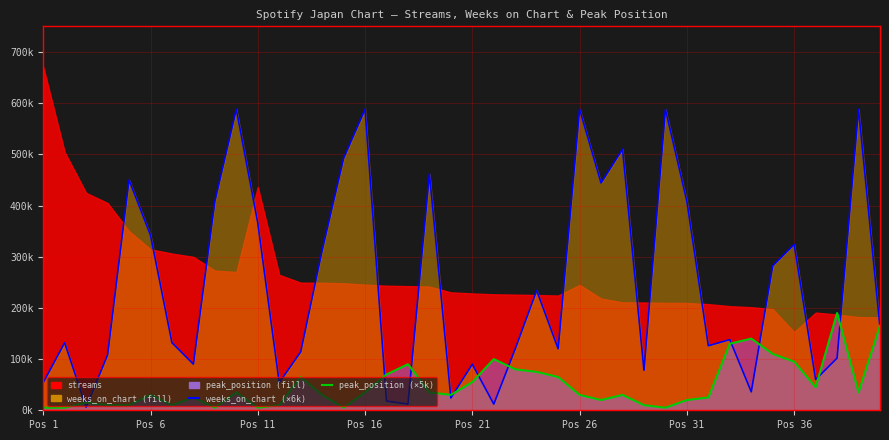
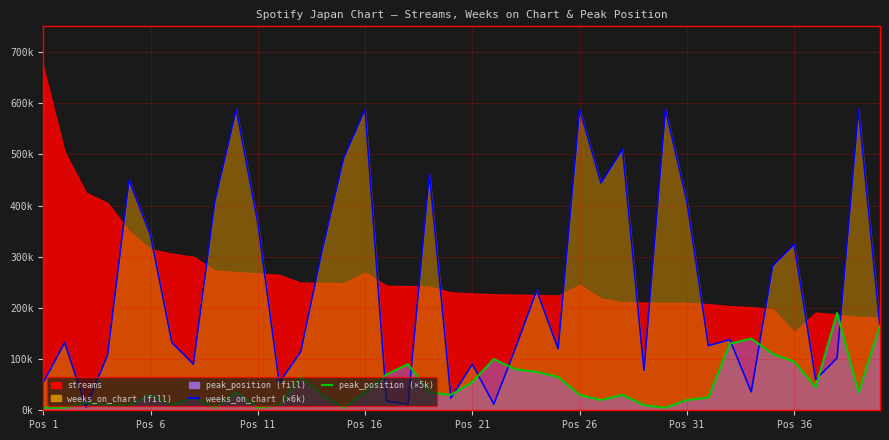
streams, Pos 11: 440000 -> 270000
streams, Pos 16: 250000 -> 270000
